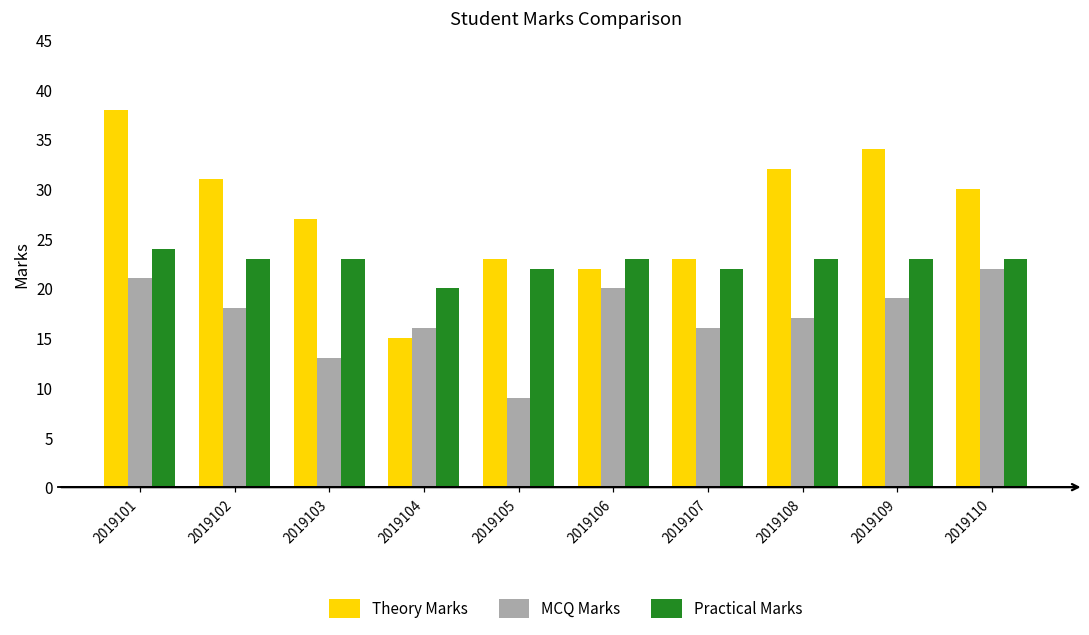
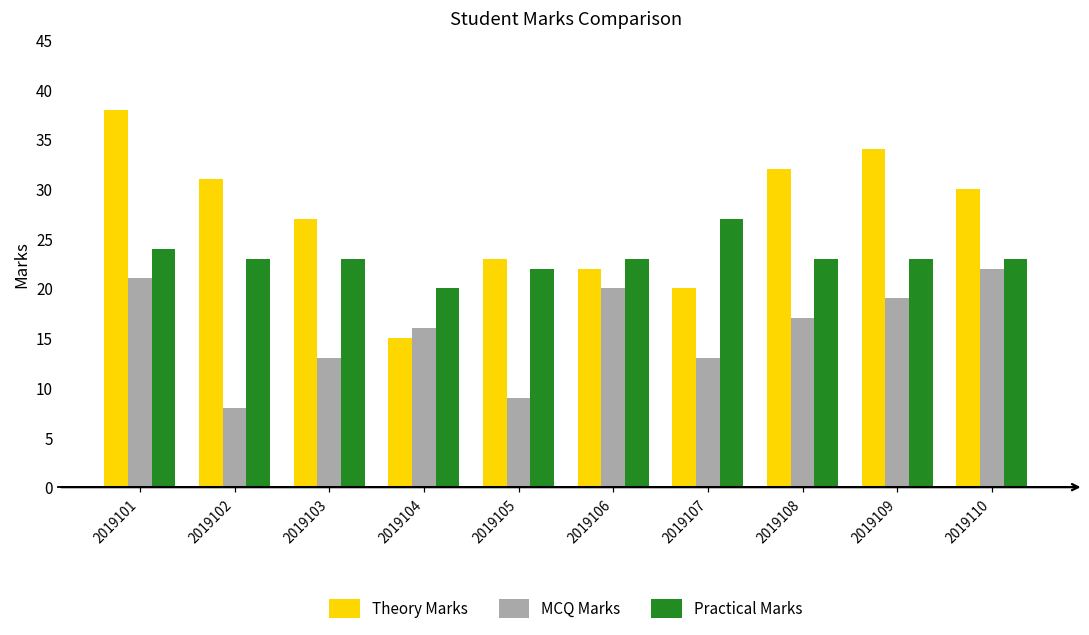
MCQ Marks, 2019102: 18 -> 8
Theory Marks, 2019107: 23 -> 20
MCQ Marks, 2019107: 16 -> 13
Practical Marks, 2019107: 22 -> 27
